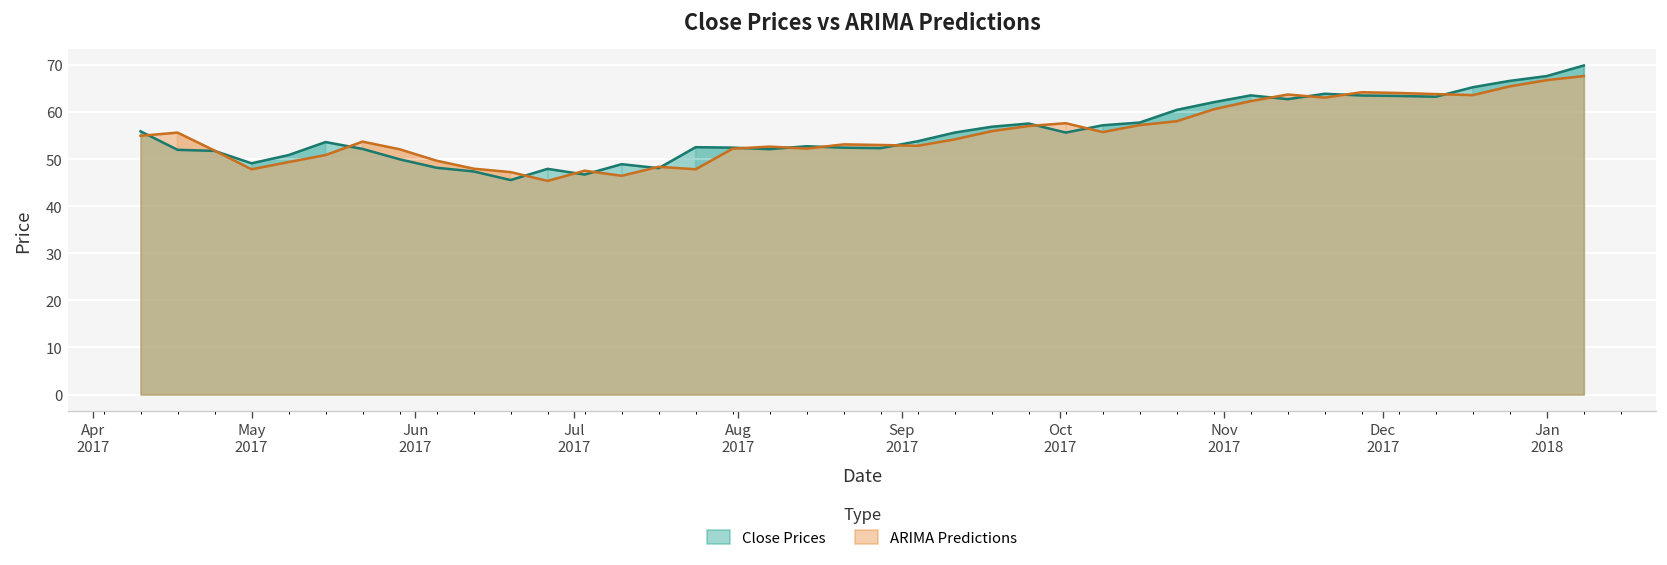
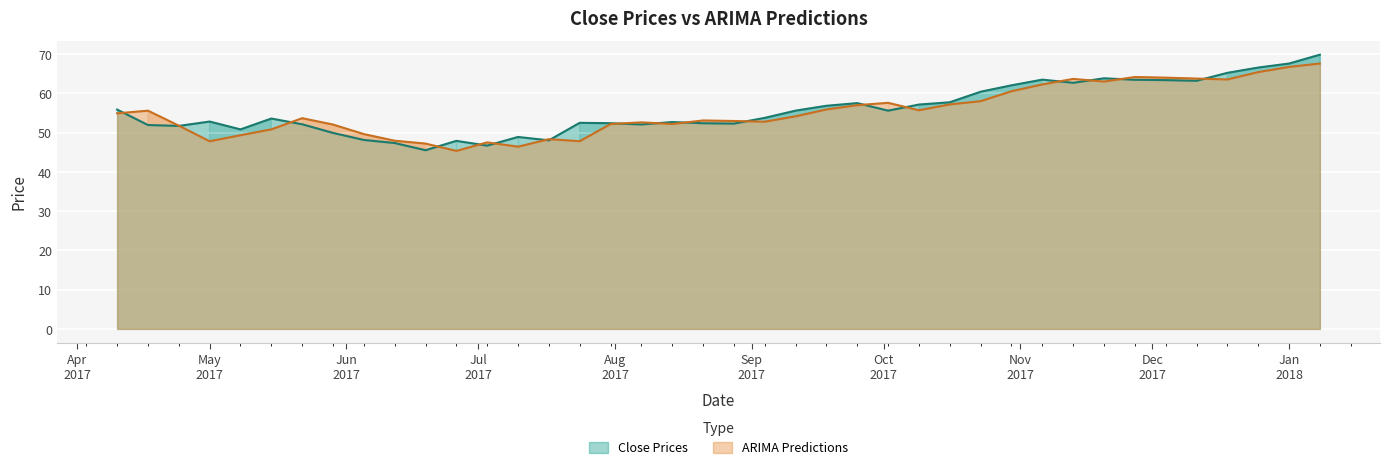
Close Prices, May 2017: 49 -> 53
